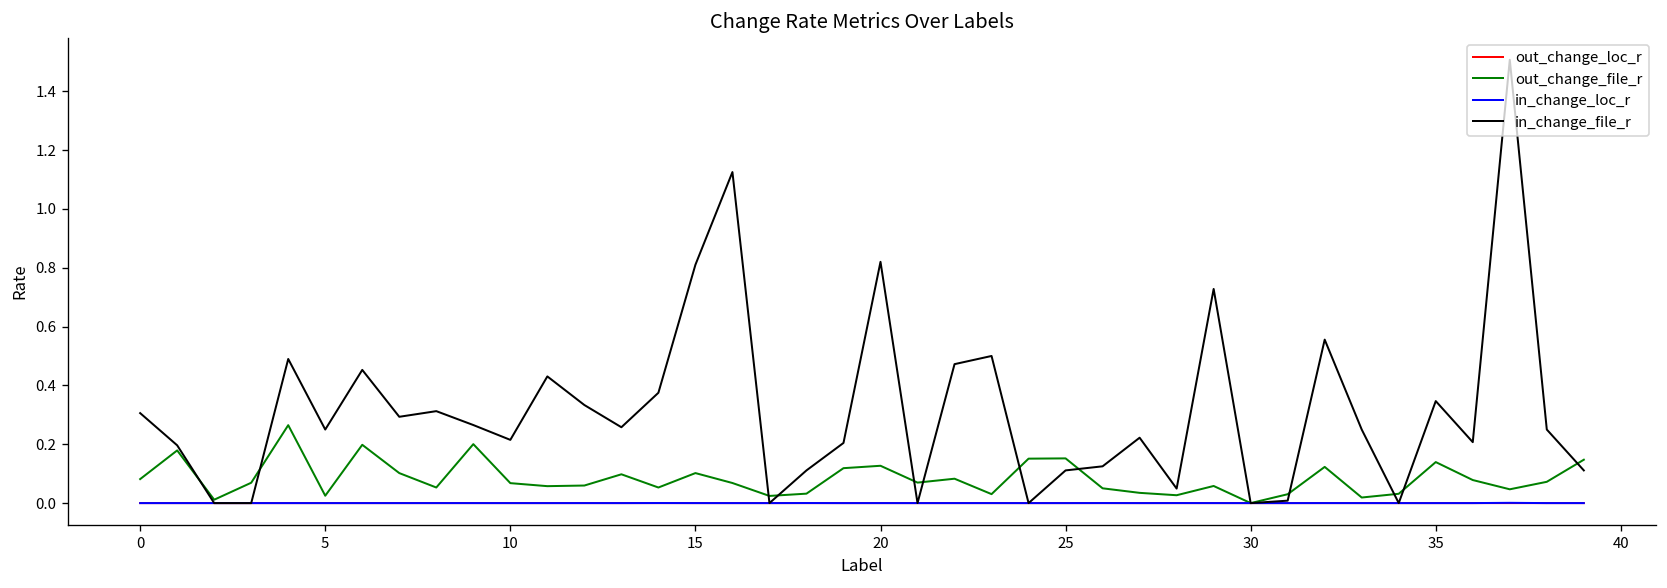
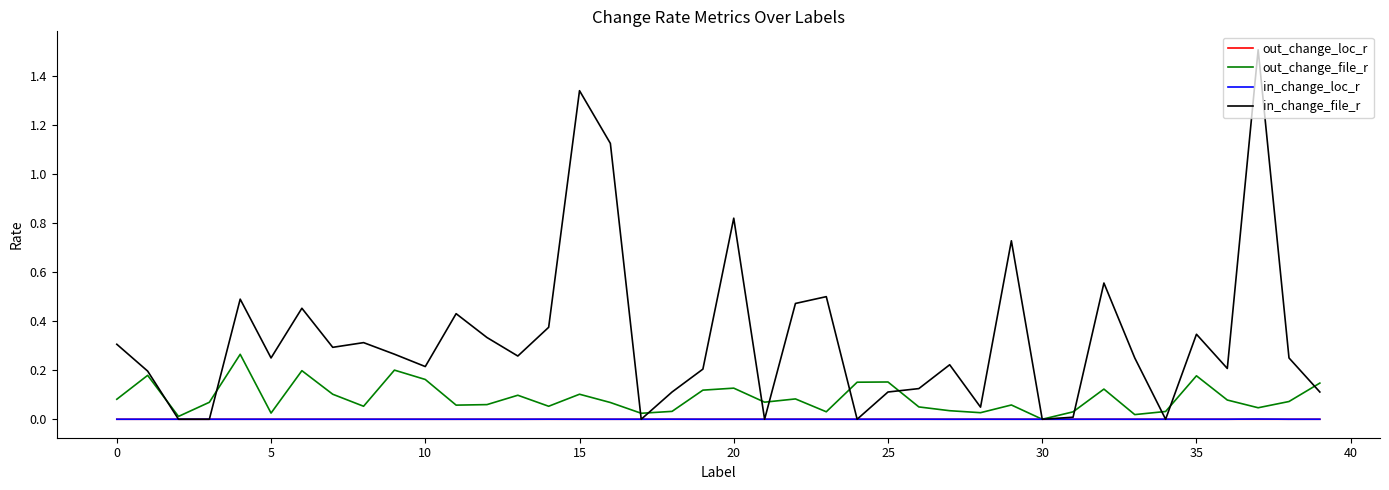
out_change_file_r, 10: 0.07 -> 0.16
in_change_file_r, 15: 0.81 -> 1.34
out_change_file_r, 35: 0.14 -> 0.18
